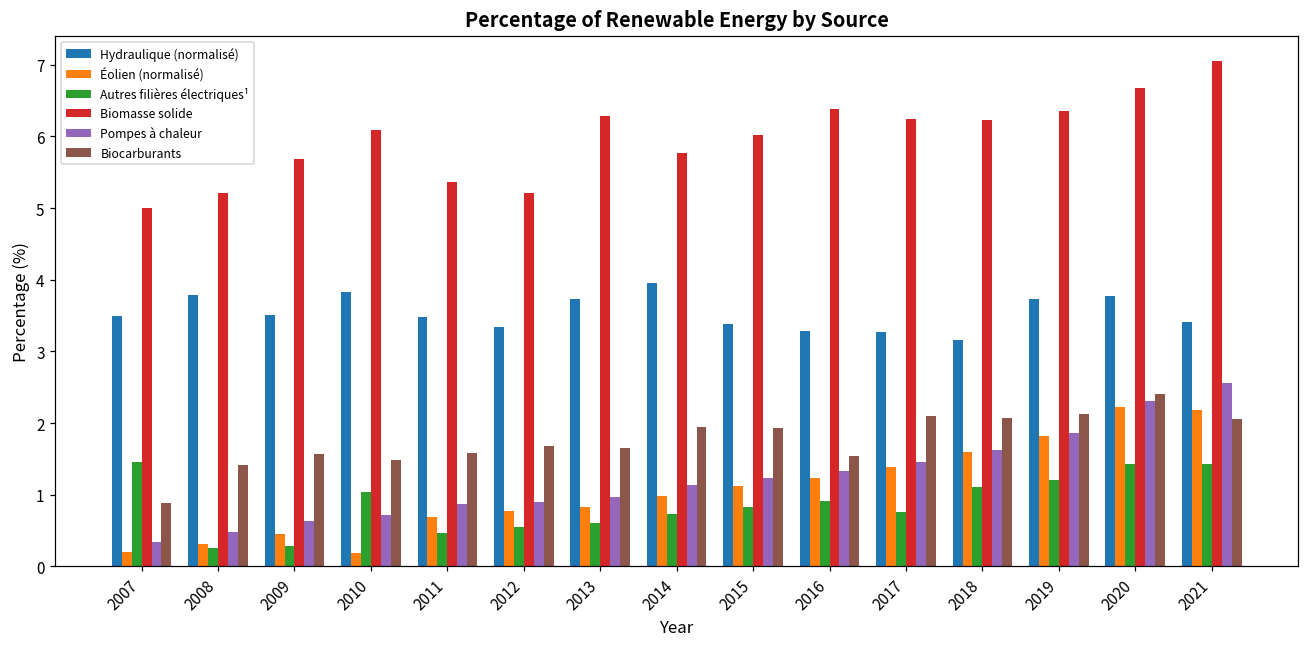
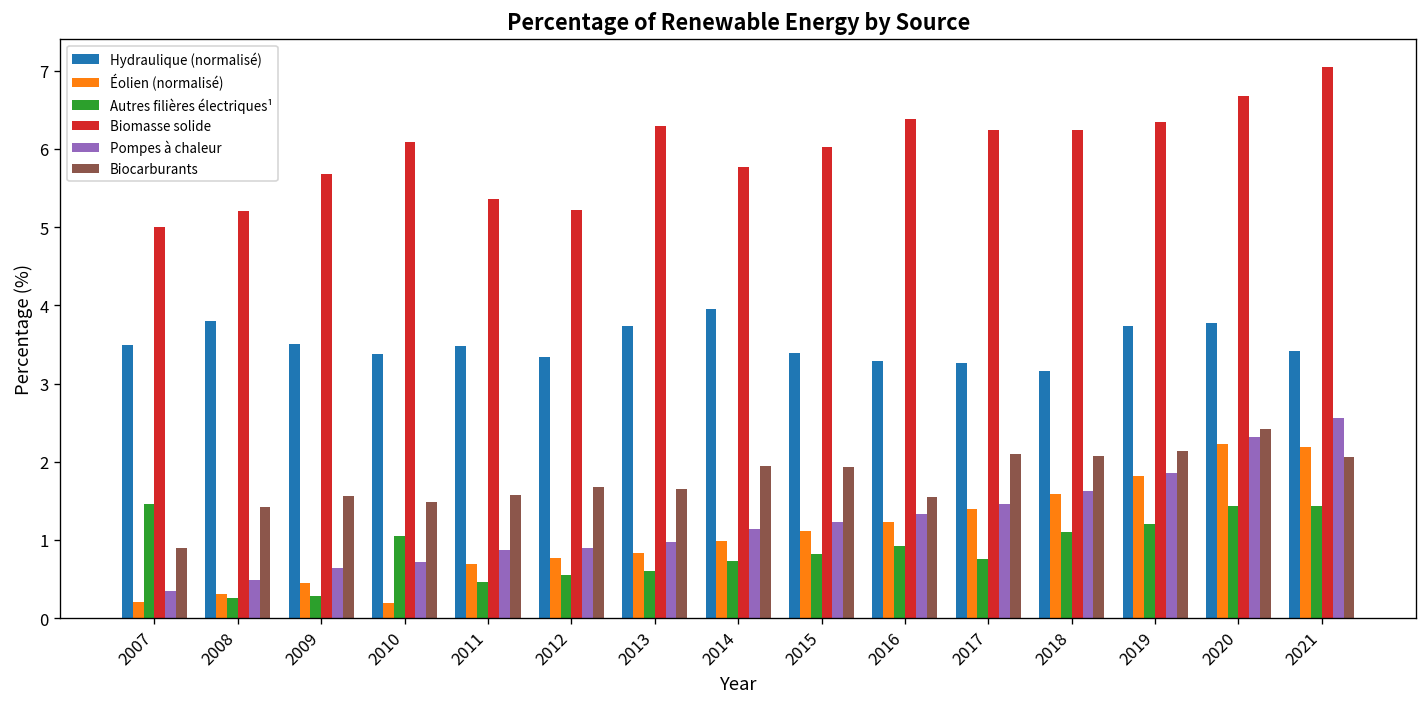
Hydraulique (normalisé), 2010: 3.8 -> 3.4
